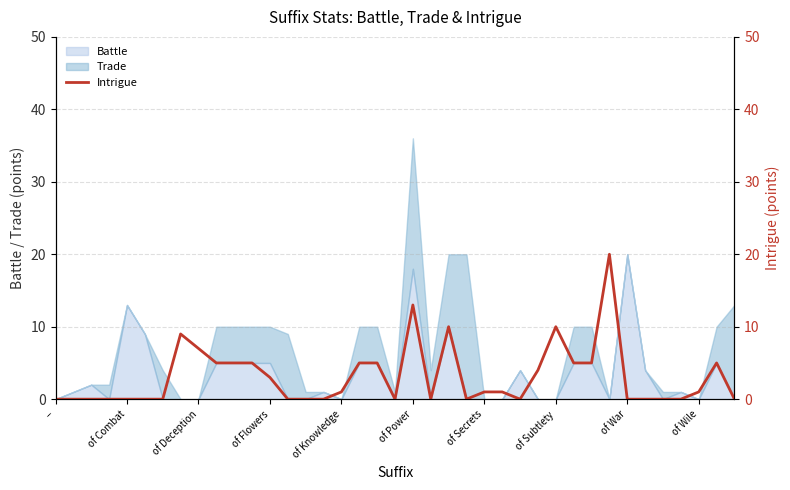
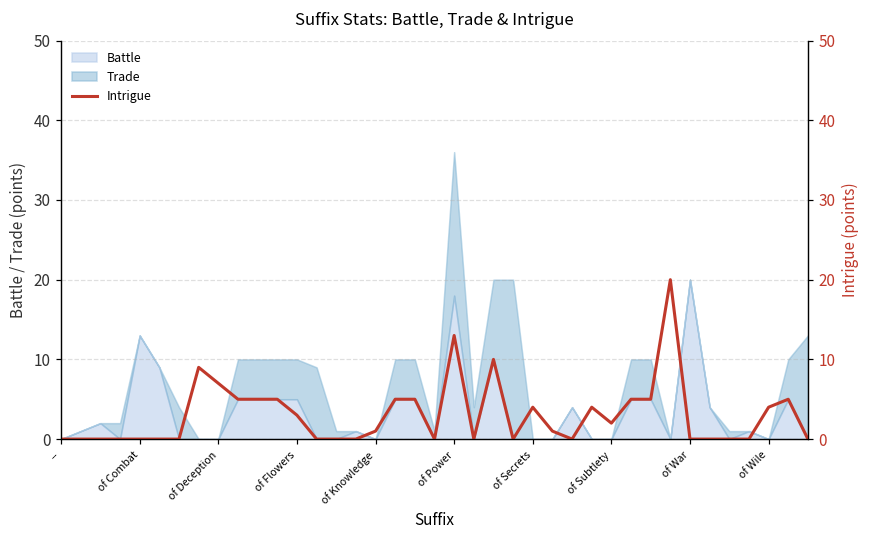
Intrigue, of Secrets: 1 -> 4
Intrigue, of Subtlety: 10 -> 2
Intrigue, of Wile: 1 -> 4
